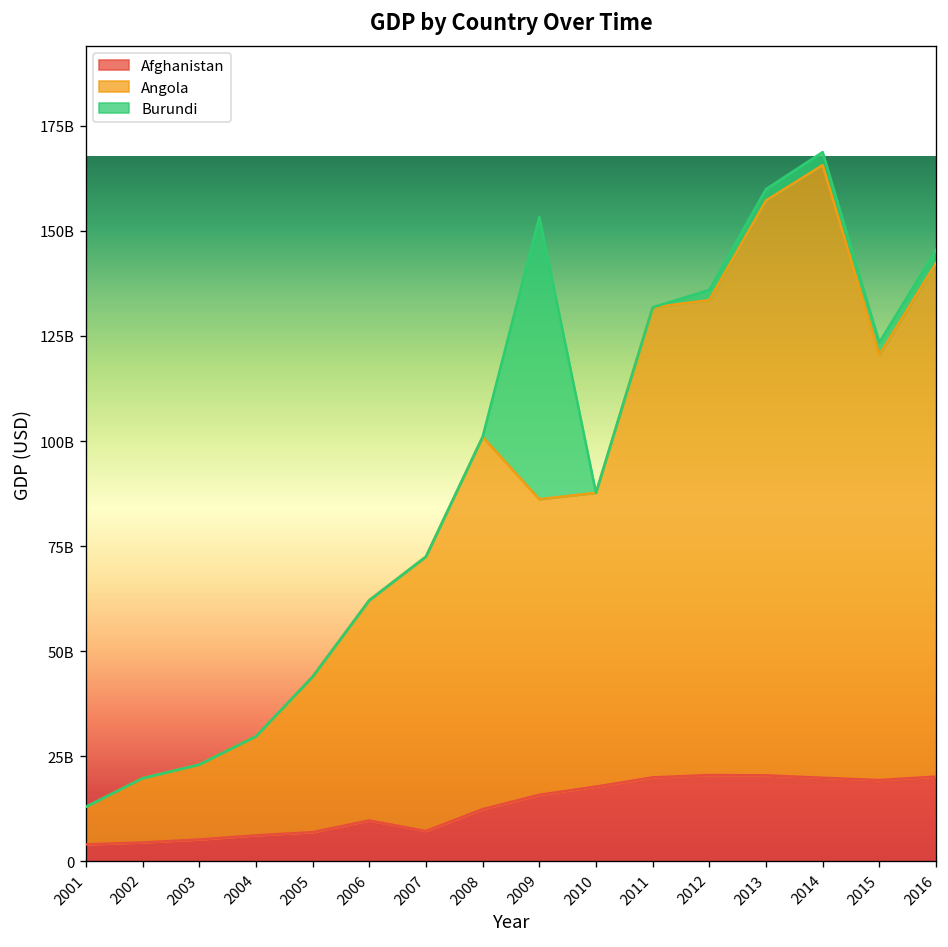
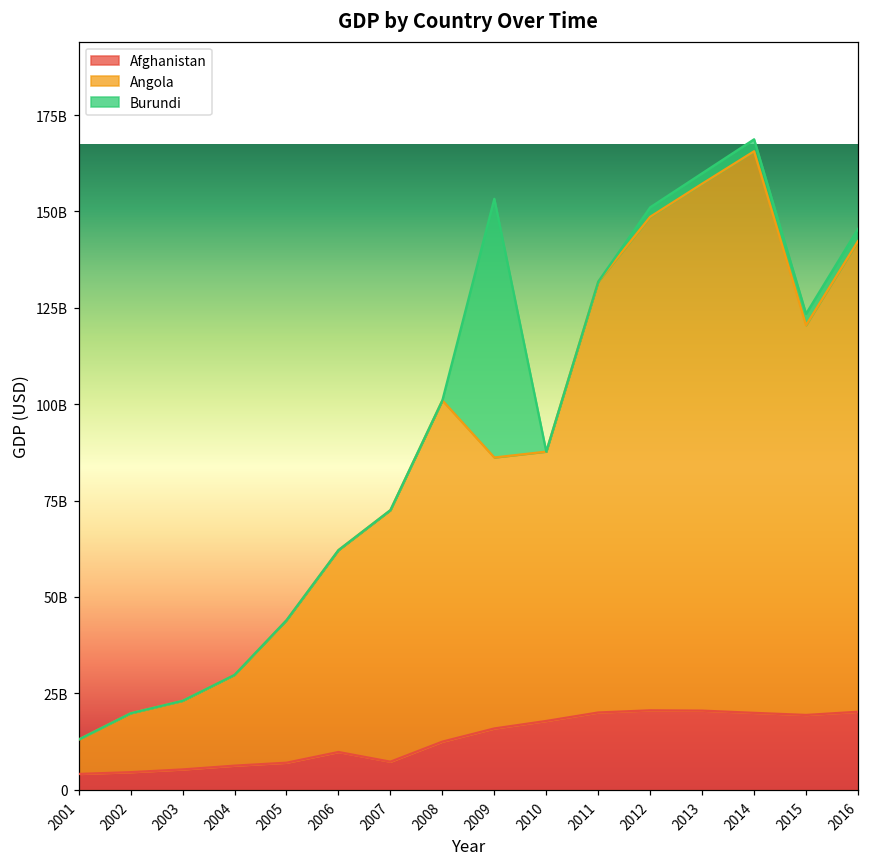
Angola, 2012: 113000000000 -> 128000000000
